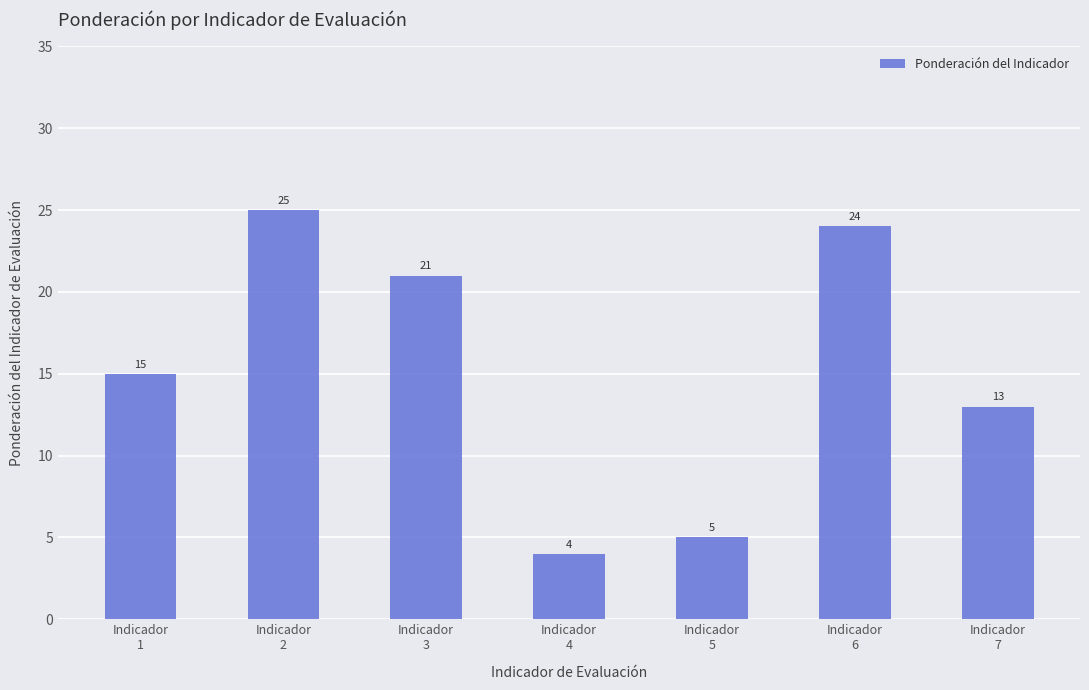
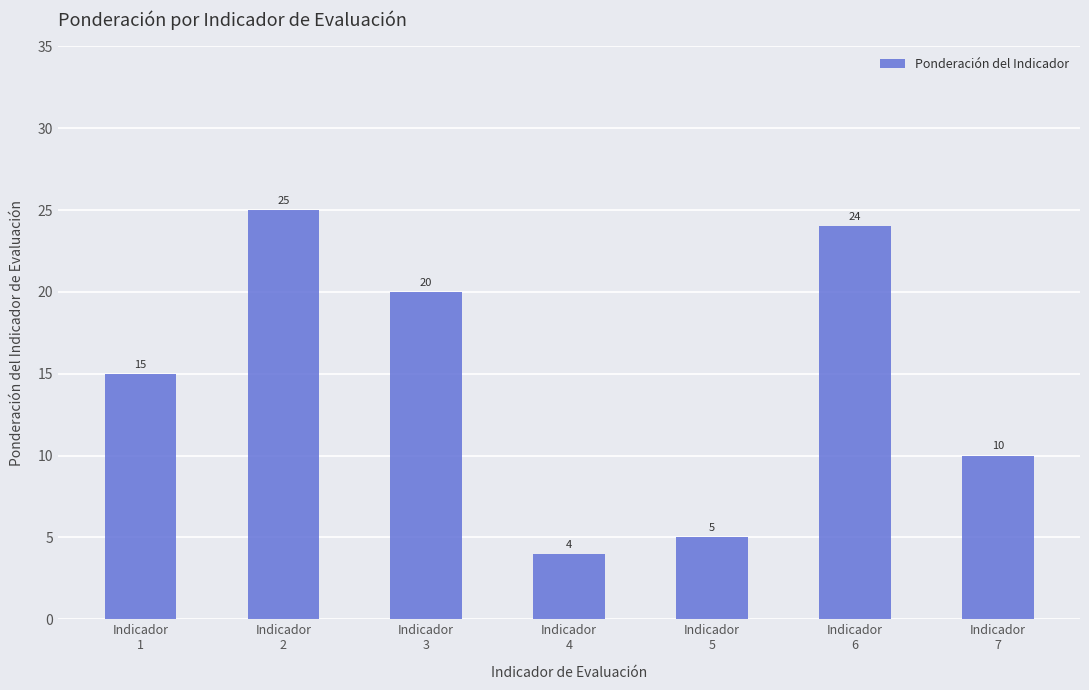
Indicador 3: 21 -> 20
Indicador 7: 13 -> 10
